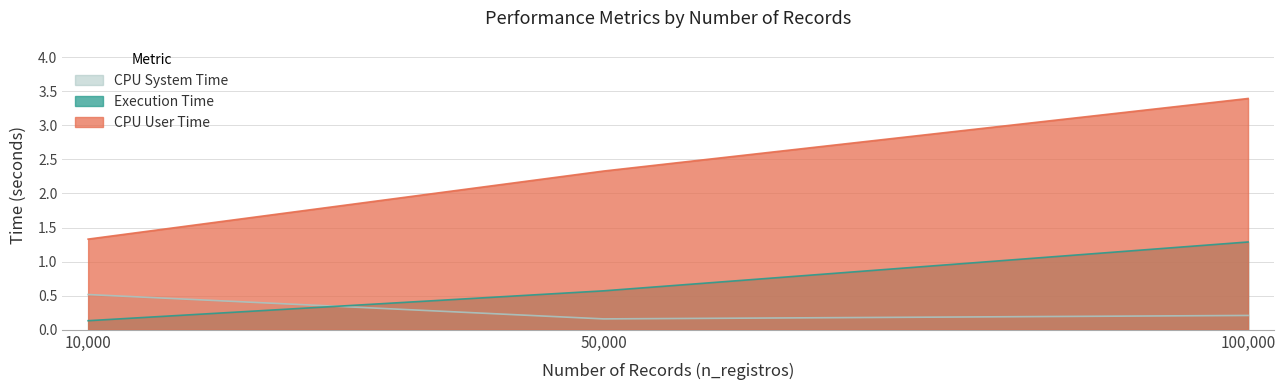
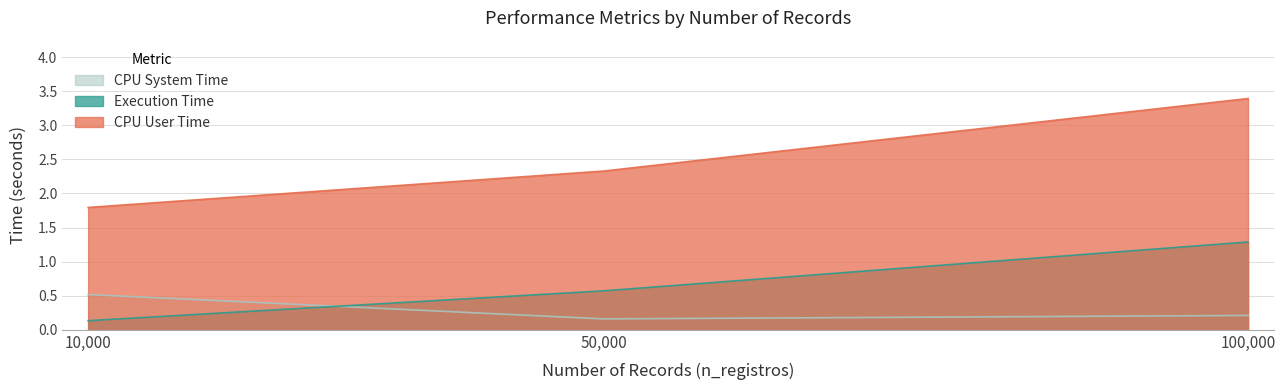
CPU User Time, 10,000: 1.3 -> 1.8
